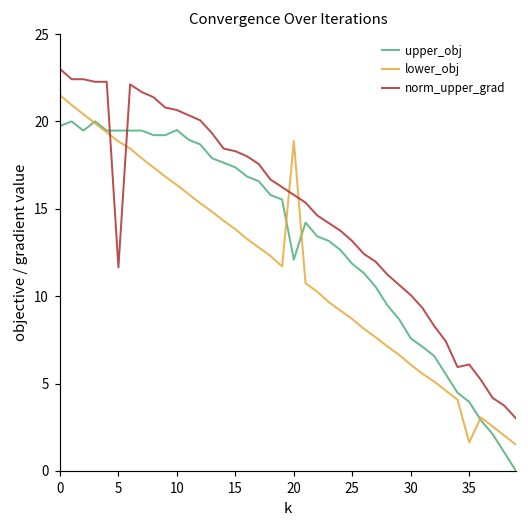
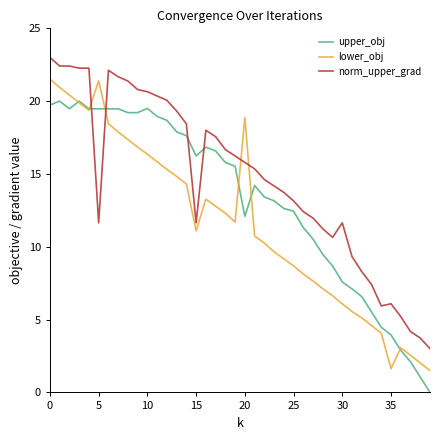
lower_obj, 5: 18.8 -> 21.4
upper_obj, 15: 17.4 -> 16.2
lower_obj, 15: 13.8 -> 11.1
norm_upper_grad, 15: 18.3 -> 11.6
upper_obj, 25: 11.8 -> 12.4
norm_upper_grad, 30: 10.1 -> 11.6
